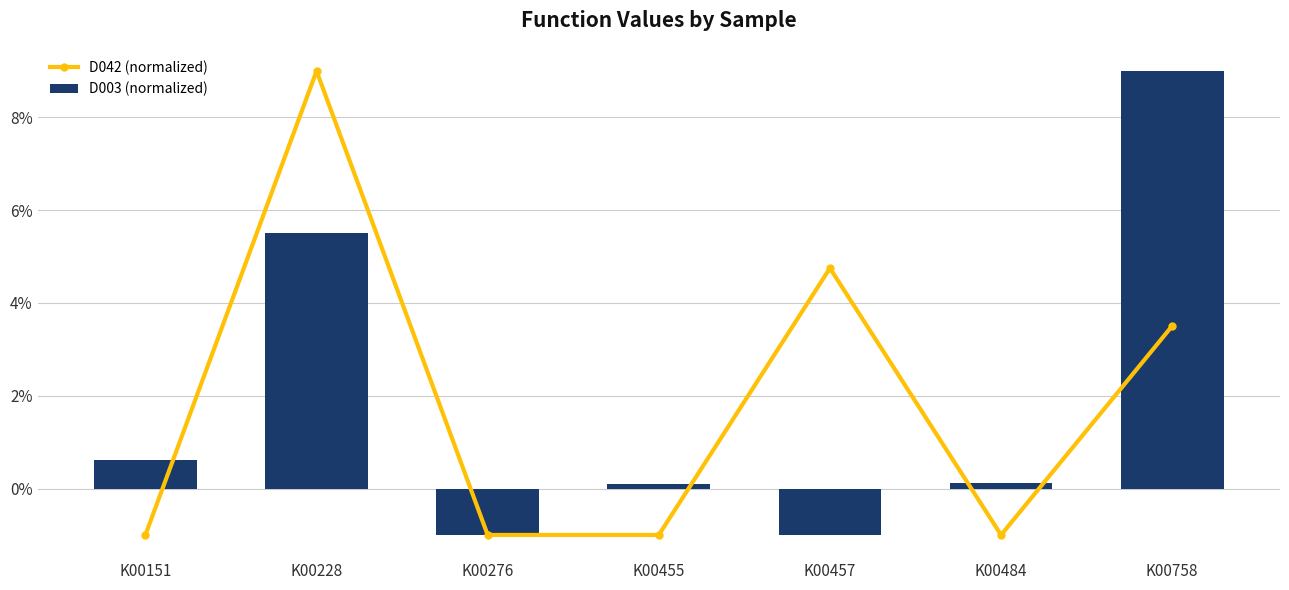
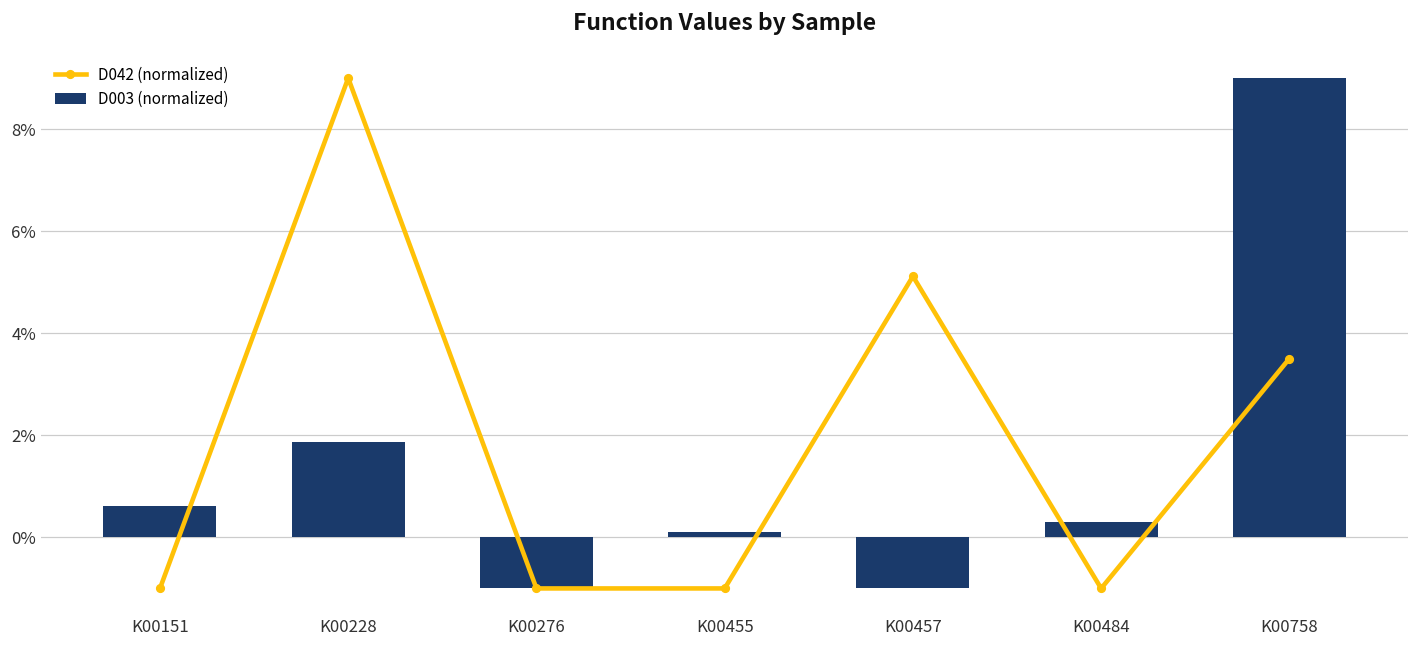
D003 (normalized), K00228: 5.5% -> 1.9%
D042 (normalized), K00457: 4.8% -> 5.1%
D003 (normalized), K00484: 0.1% -> 0.3%
